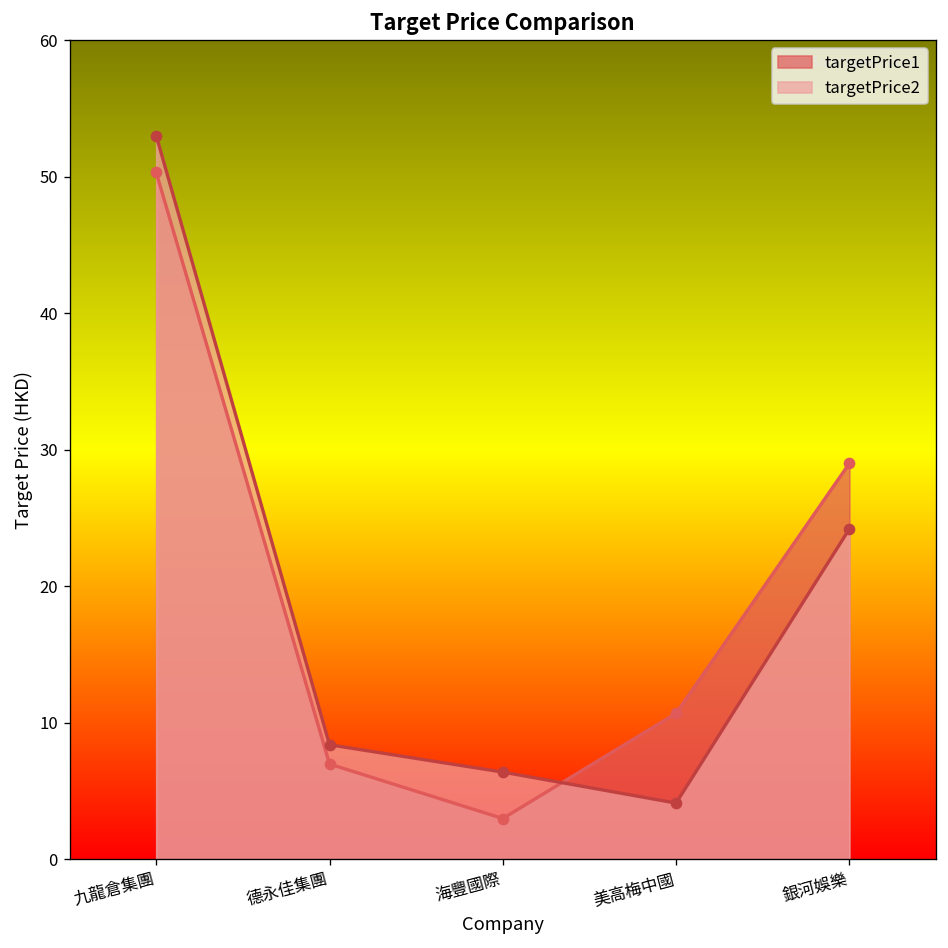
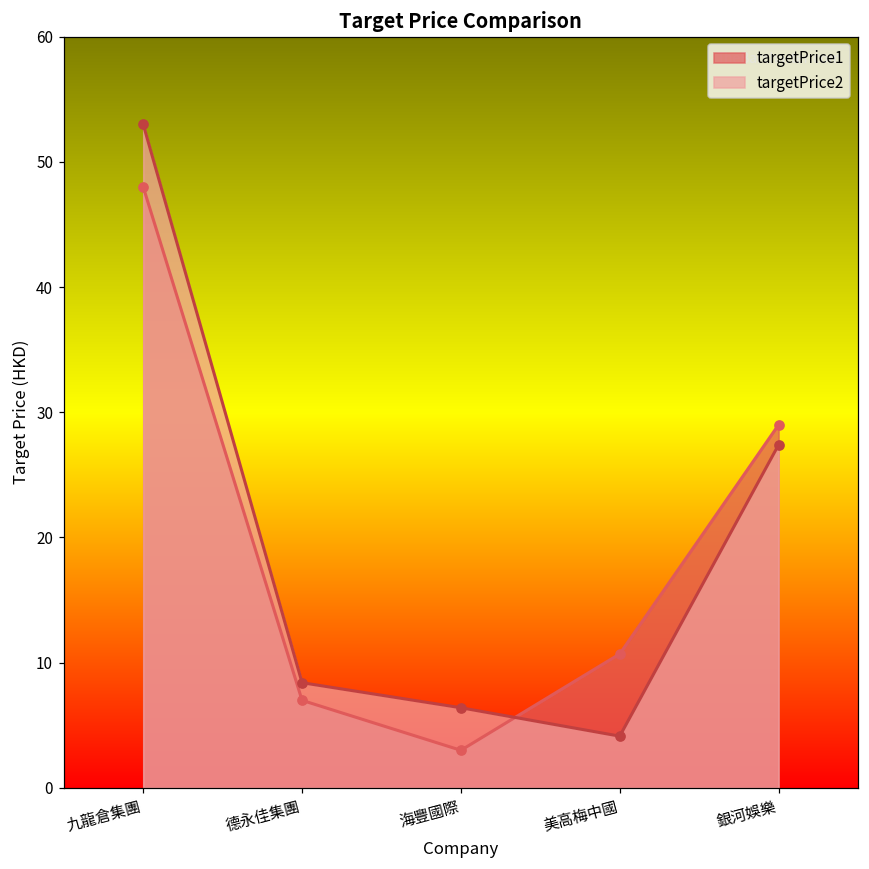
targetPrice1, 九龍倉集團: 50.3 -> 48.0
targetPrice2, 銀河娛樂: 24.2 -> 27.4
